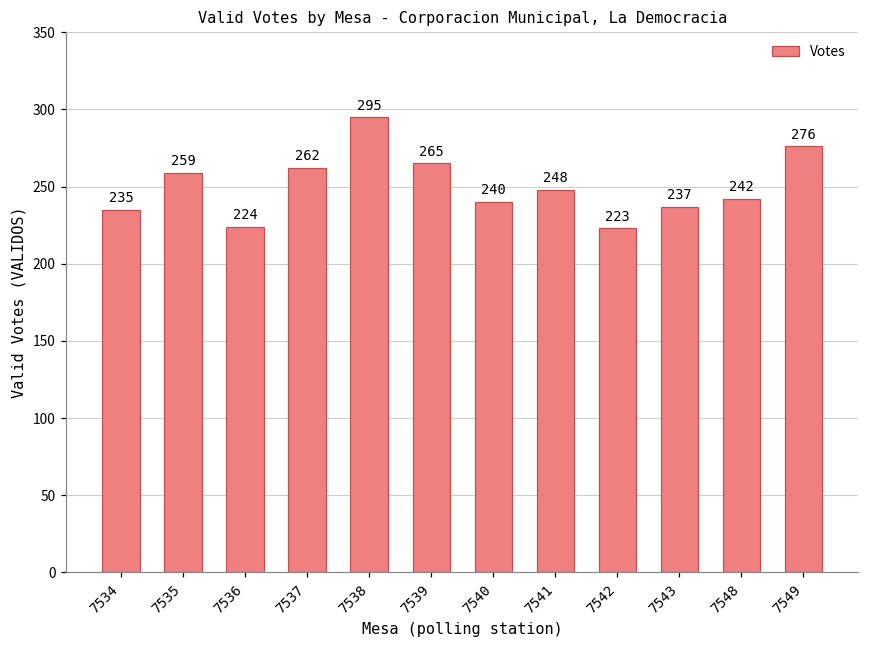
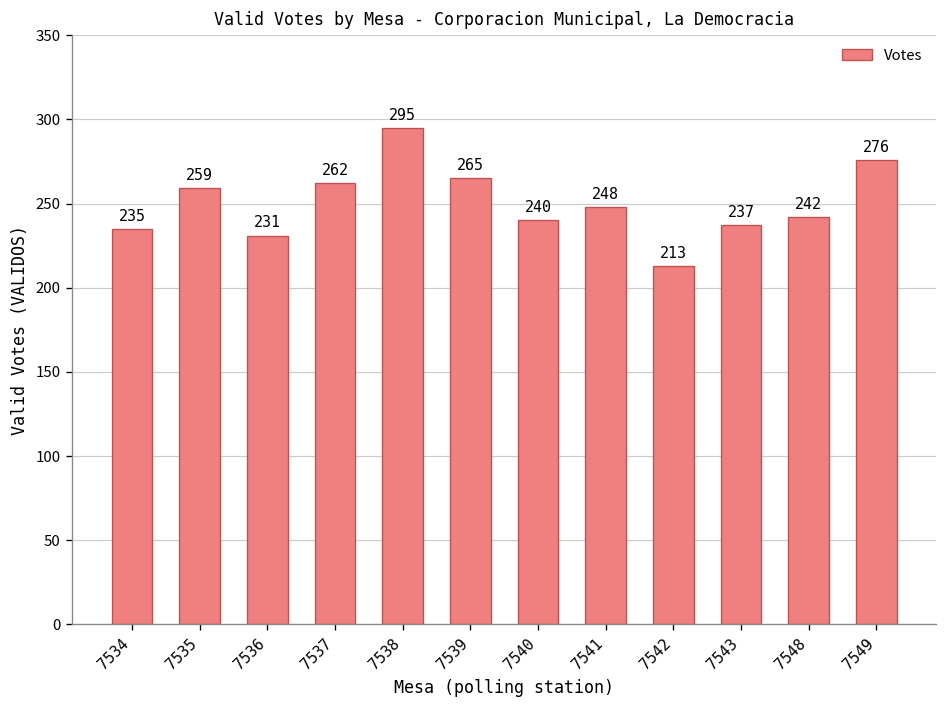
7536: 224 -> 231
7542: 223 -> 213
